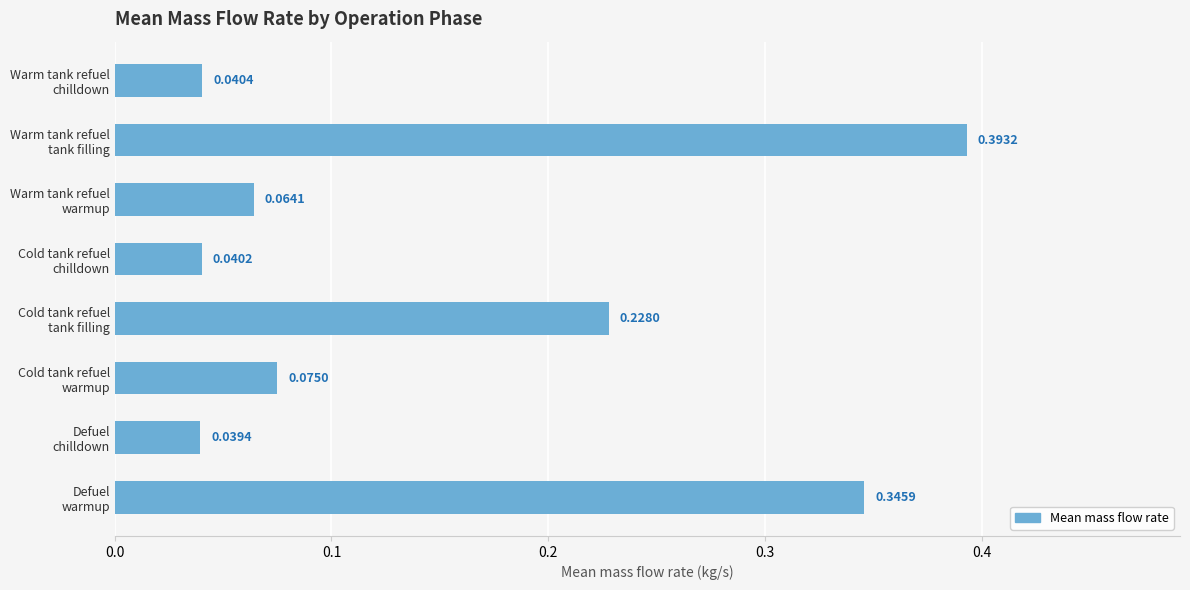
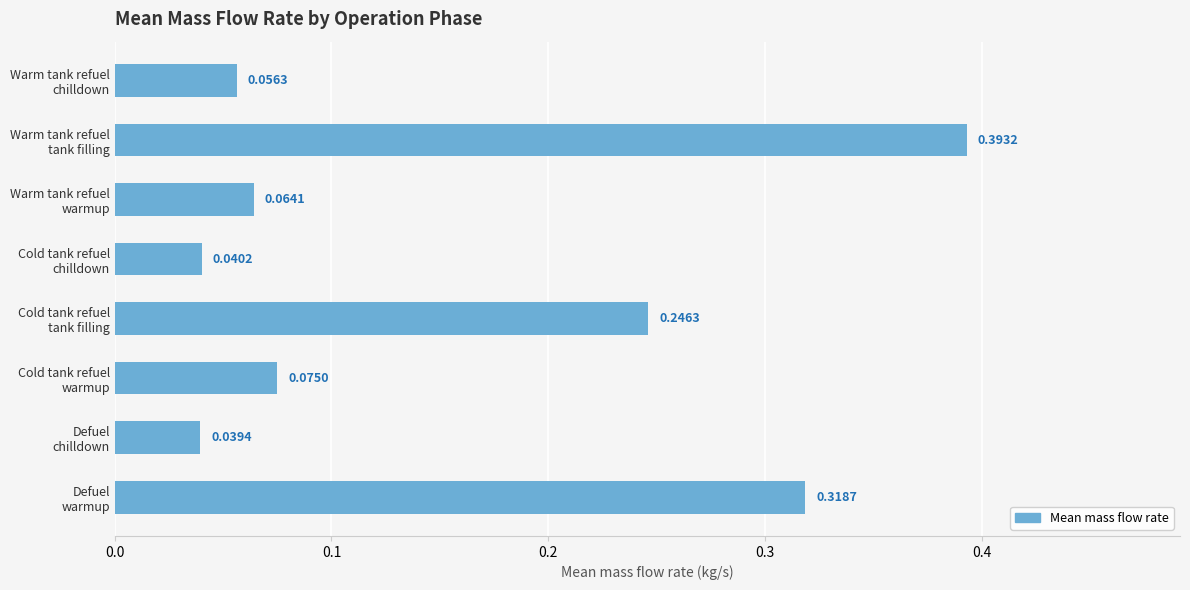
Warm tank refuel chilldown: 0.0404 -> 0.0563
Cold tank refuel tank filling: 0.2280 -> 0.2463
Defuel warmup: 0.3459 -> 0.3187
